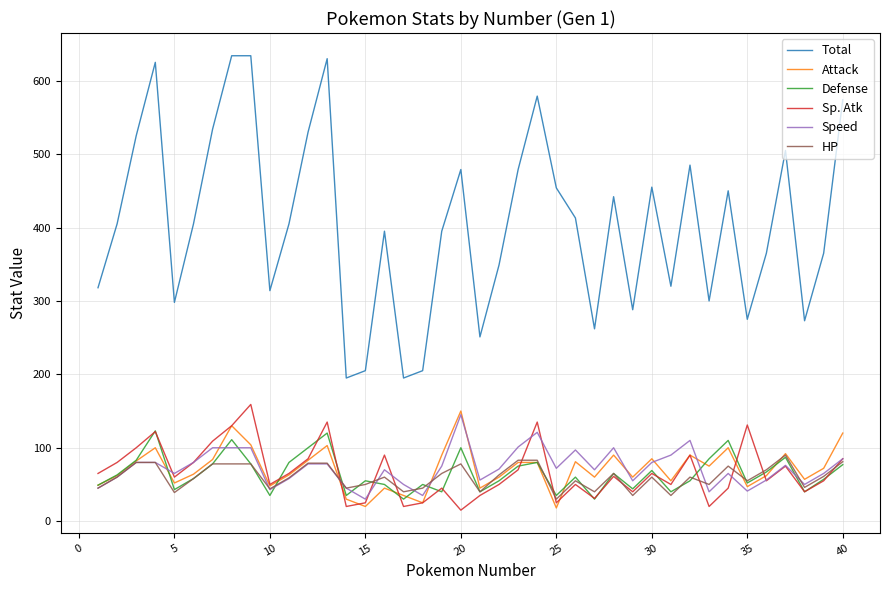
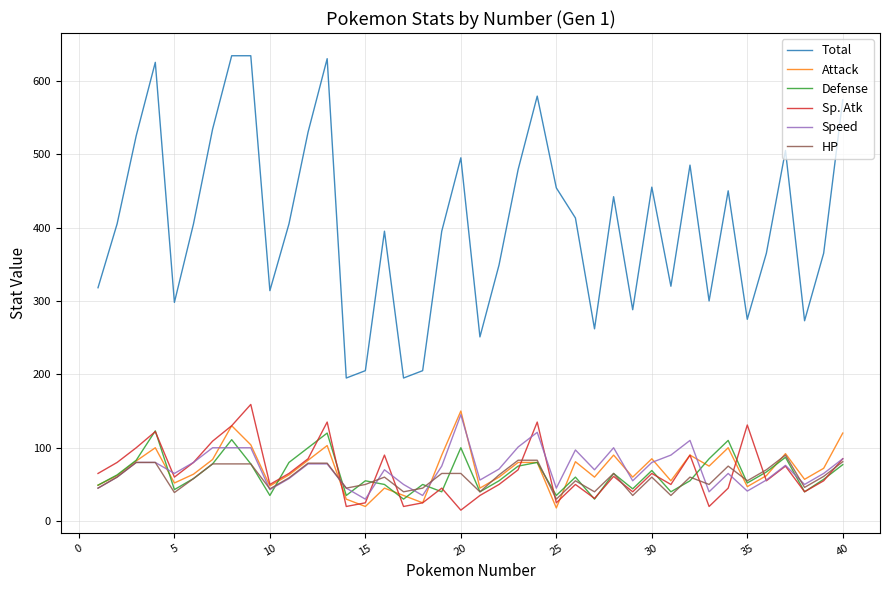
Total, 20: 480 -> 500
HP, 20: 80 -> 70
Speed, 25: 70 -> 50
